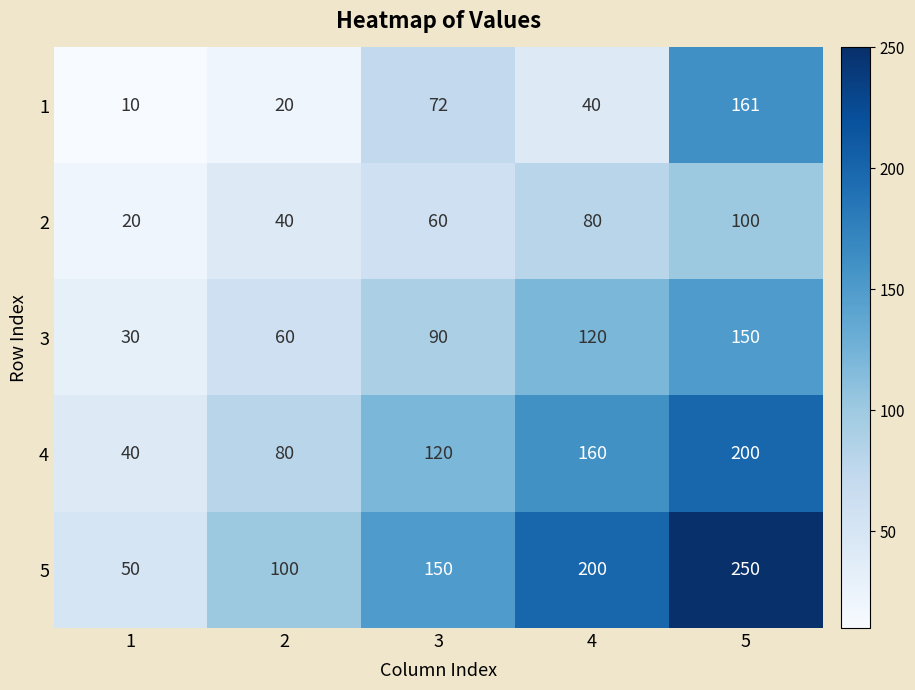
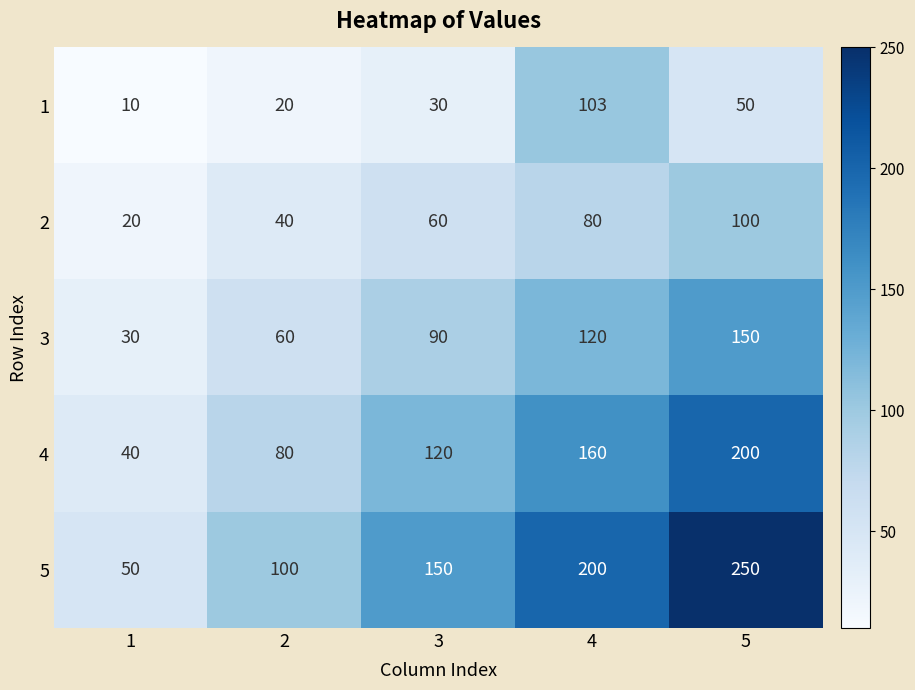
1, 3: 72 -> 30
1, 4: 40 -> 103
1, 5: 161 -> 50
